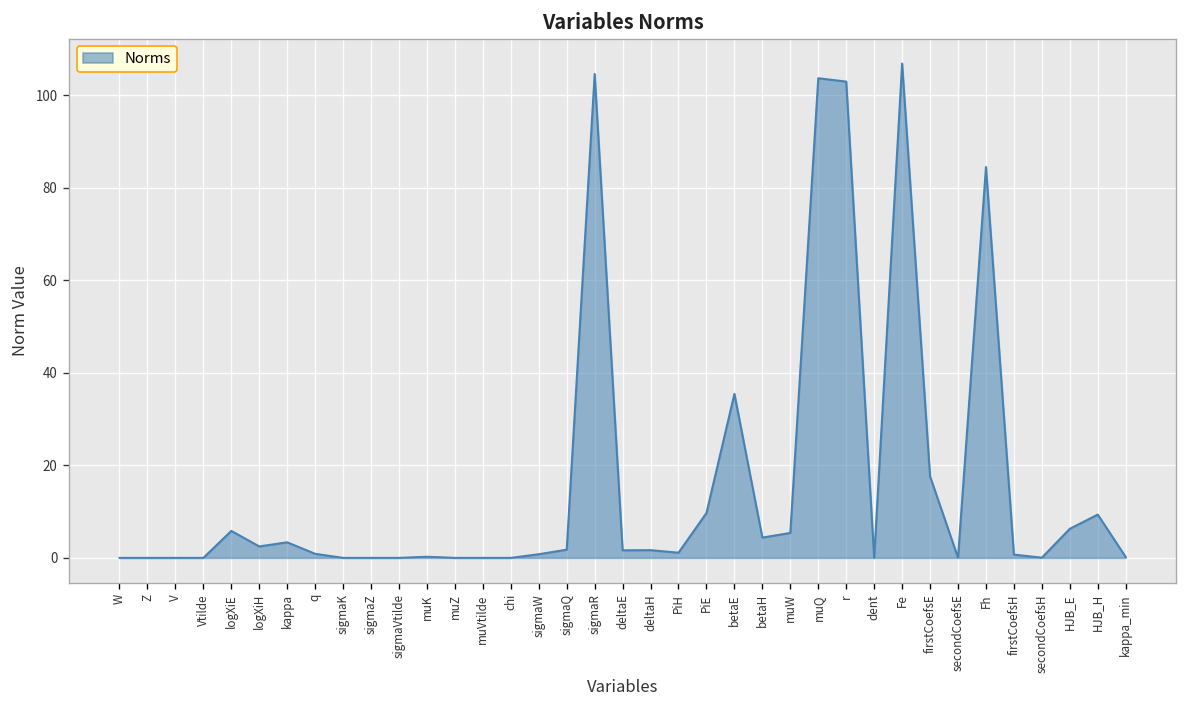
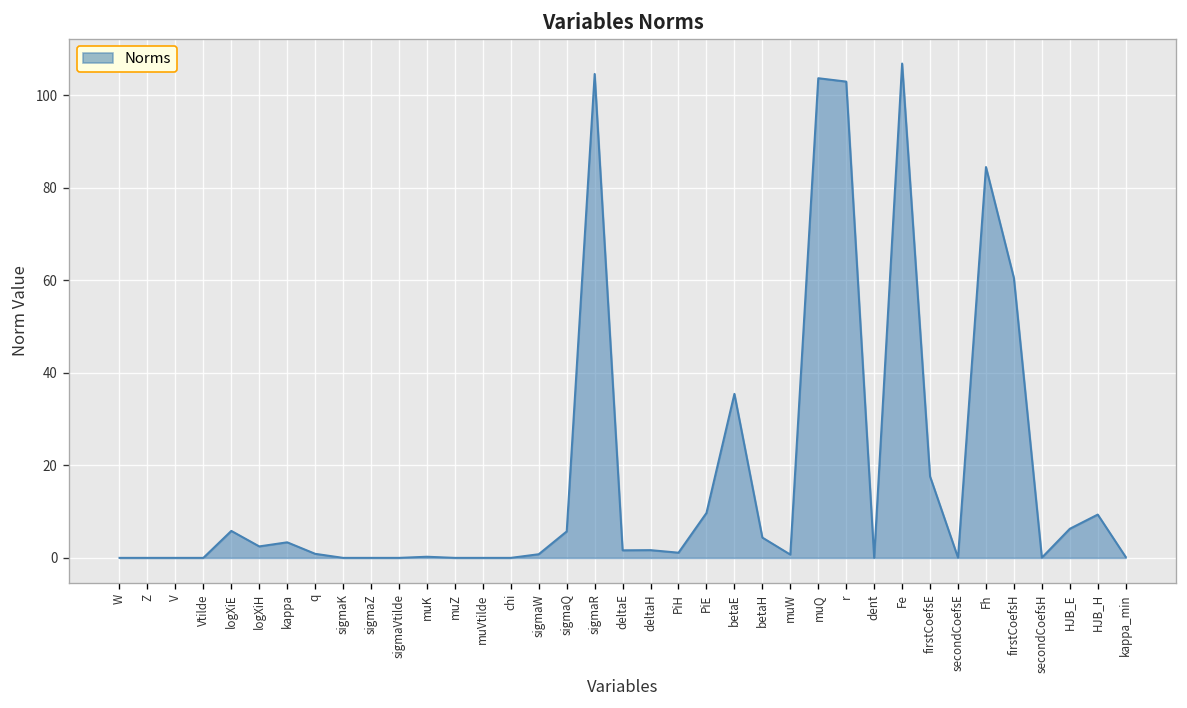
sigmaQ: 2 -> 6
muW: 5 -> 1
firstCoefsH: 1 -> 60
